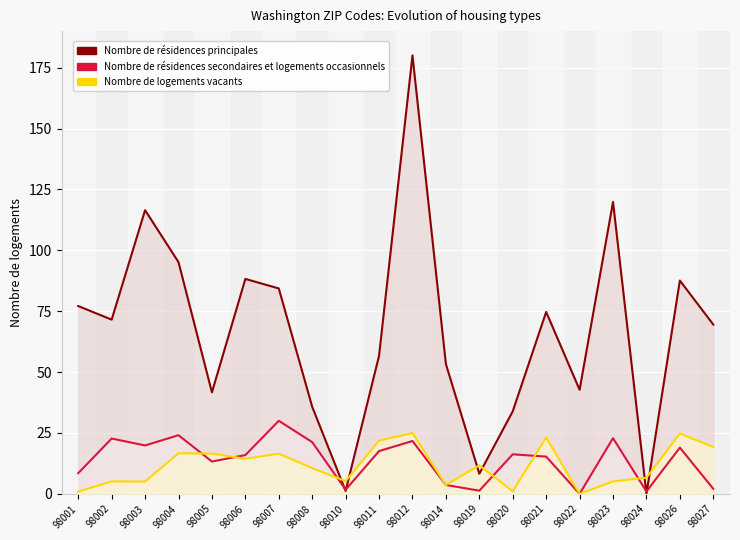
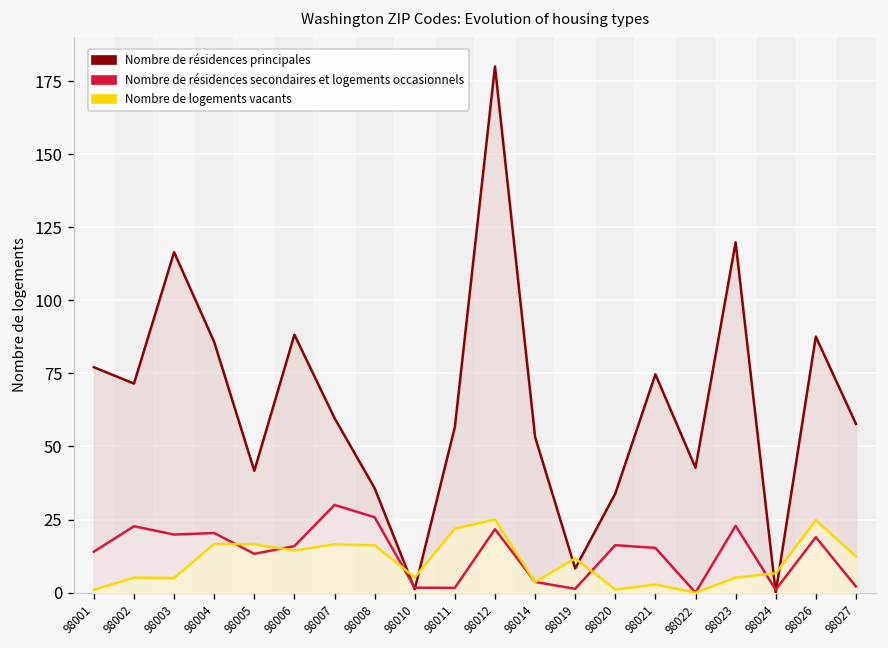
Nombre de résidences secondaires et logements occasionnels, 98001: 8 -> 14
Nombre de résidences principales, 98004: 95 -> 86
Nombre de résidences secondaires et logements occasionnels, 98004: 24 -> 20
Nombre de résidences principales, 98007: 84 -> 60
Nombre de résidences secondaires et logements occasionnels, 98008: 21 -> 26
Nombre de logements vacants, 98008: 11 -> 16
Nombre de résidences secondaires et logements occasionnels, 98011: 18 -> 2
Nombre de logements vacants, 98021: 23 -> 3
Nombre de résidences principales, 98027: 70 -> 58
Nombre de logements vacants, 98027: 19 -> 12
